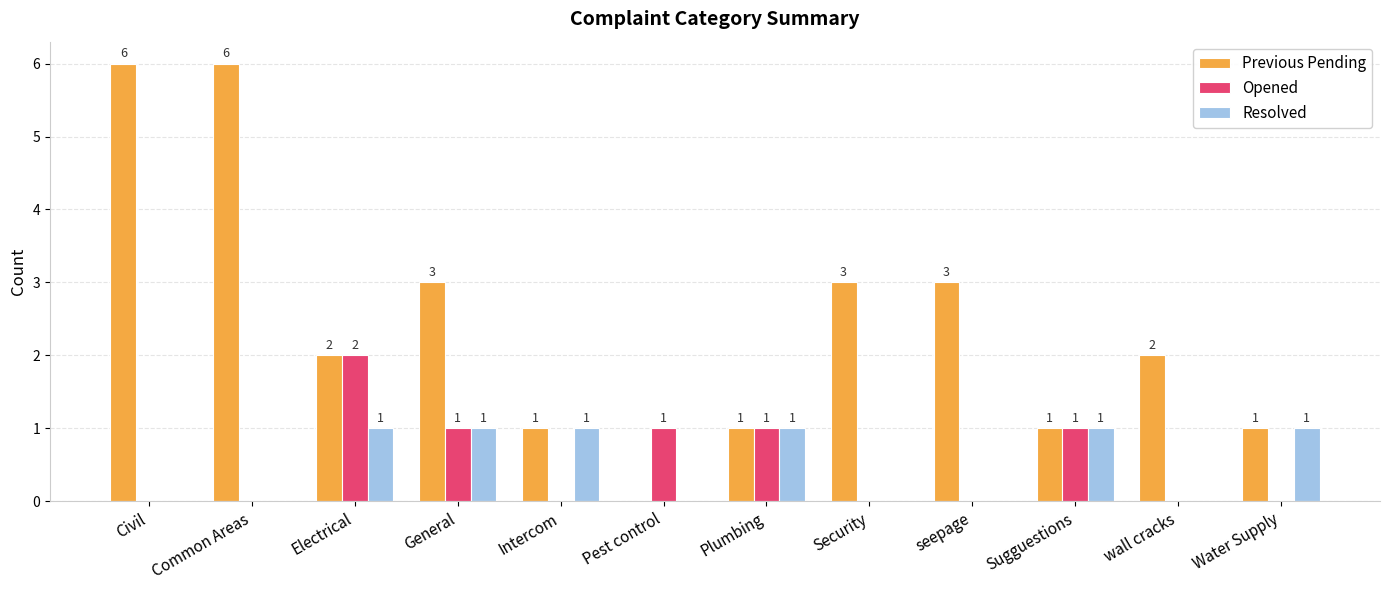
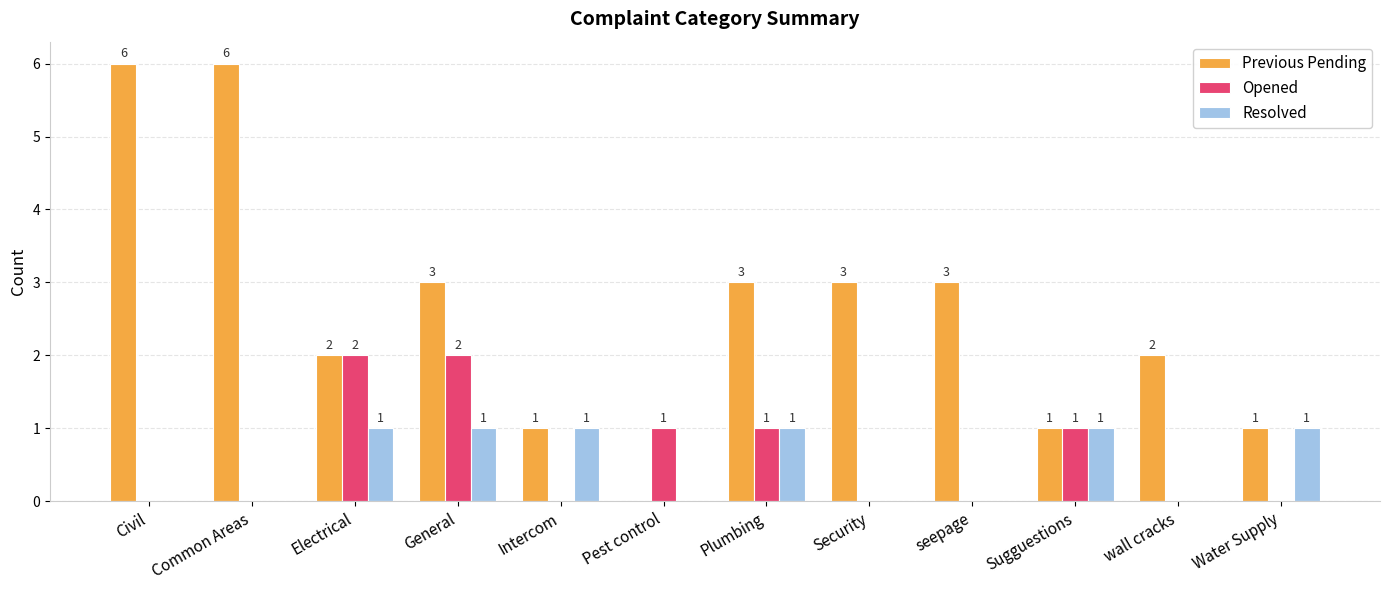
Opened, General: 1 -> 2
Previous Pending, Plumbing: 1 -> 3
